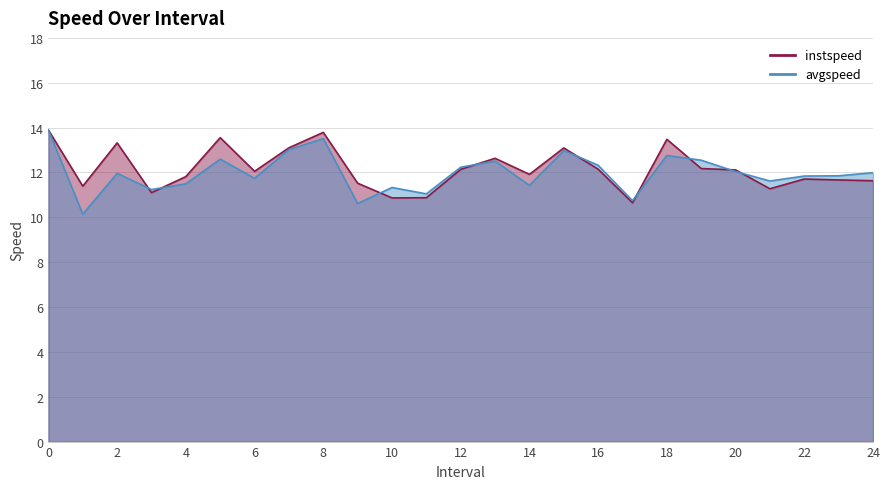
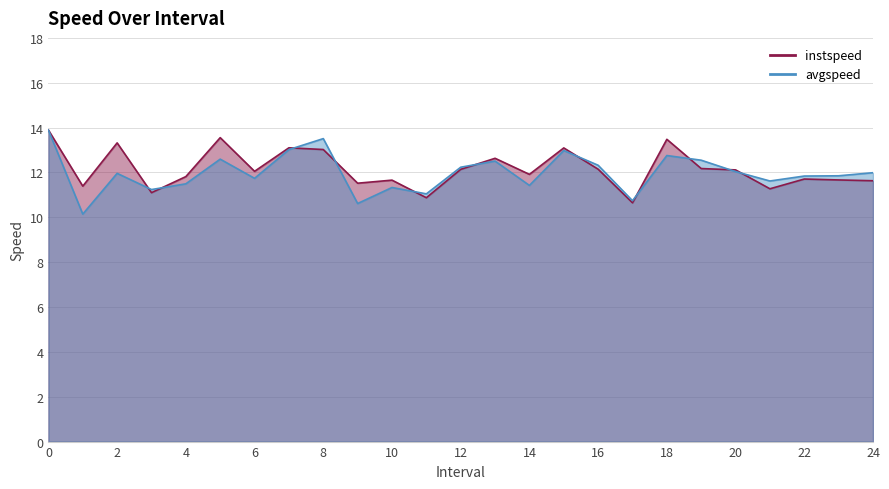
instspeed, 8: 13.8 -> 13.0
instspeed, 10: 10.9 -> 11.7
